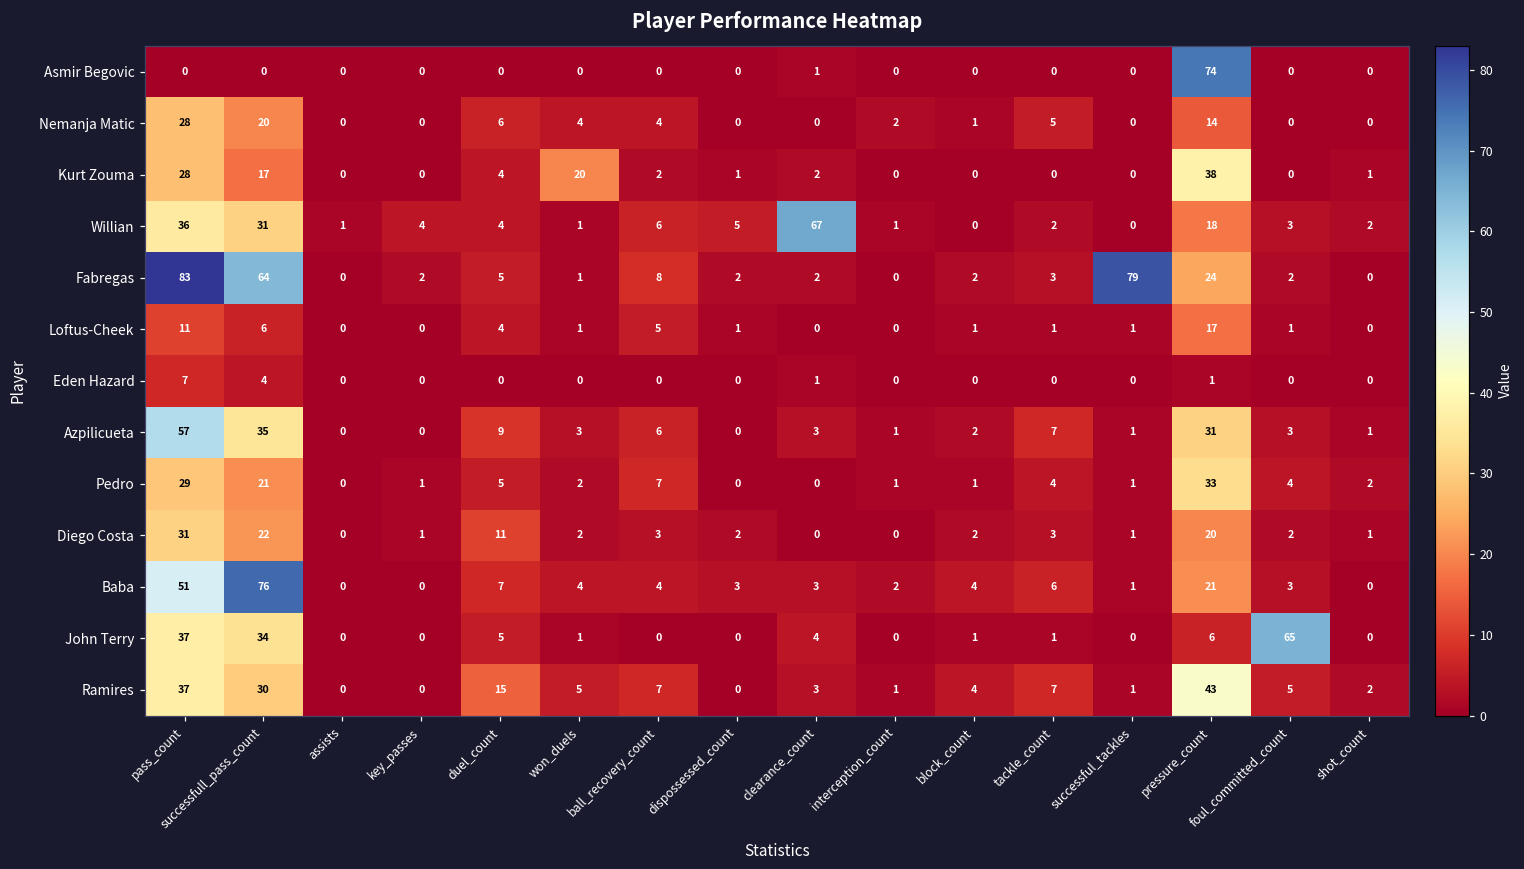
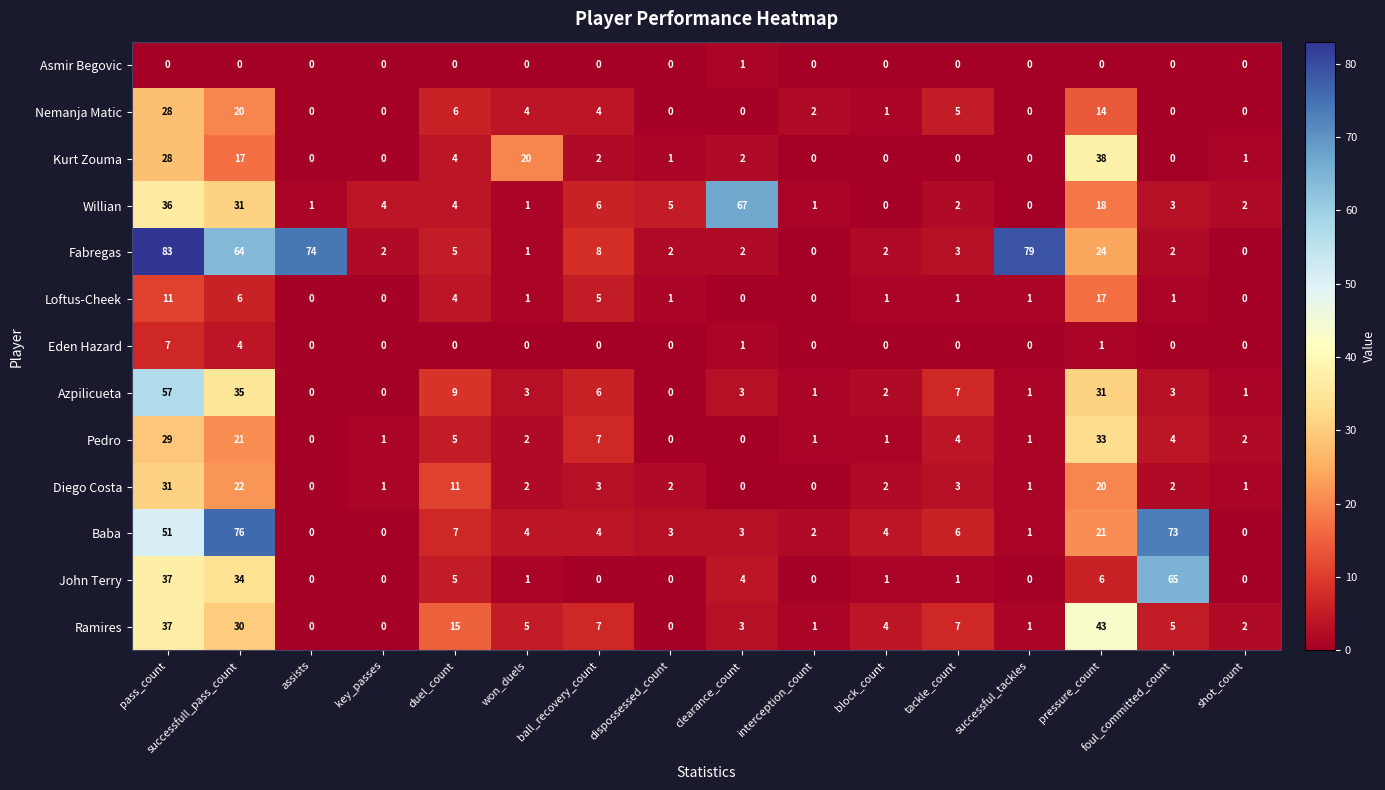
Asmir Begovic, pressure_count: 74 -> 0
Fabregas, assists: 0 -> 74
Baba, foul_committed_count: 3 -> 73
